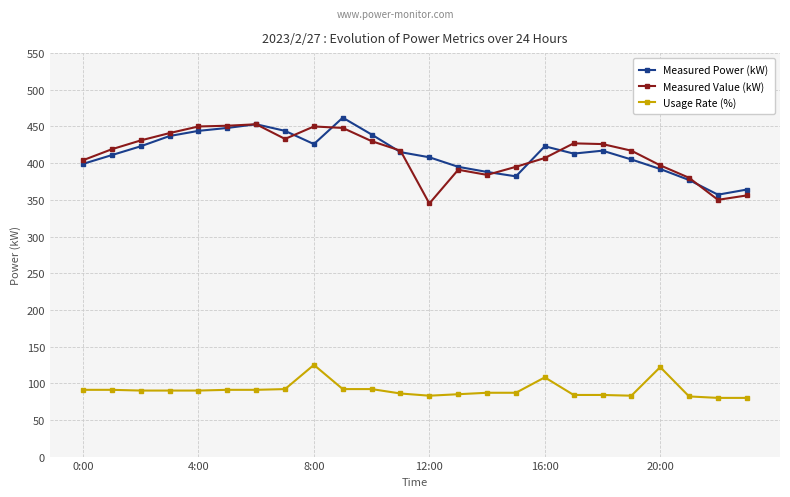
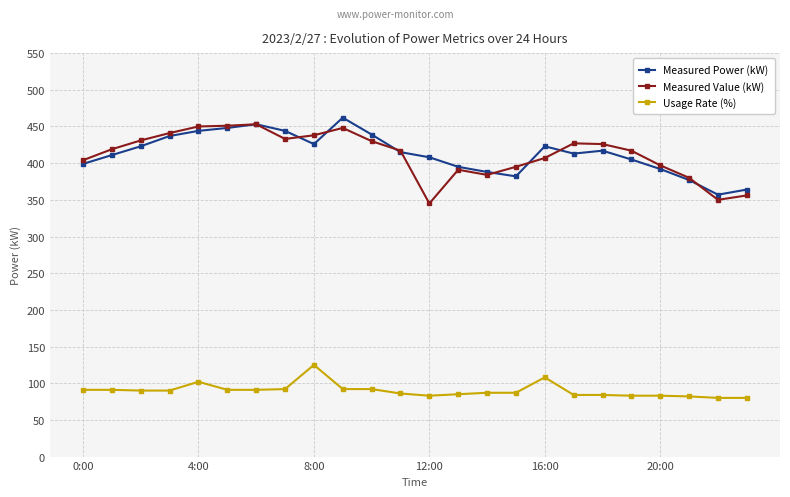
Usage Rate (%), 4:00: 90 -> 100
Measured Value (kW), 8:00: 450 -> 440
Usage Rate (%), 20:00: 120 -> 80
